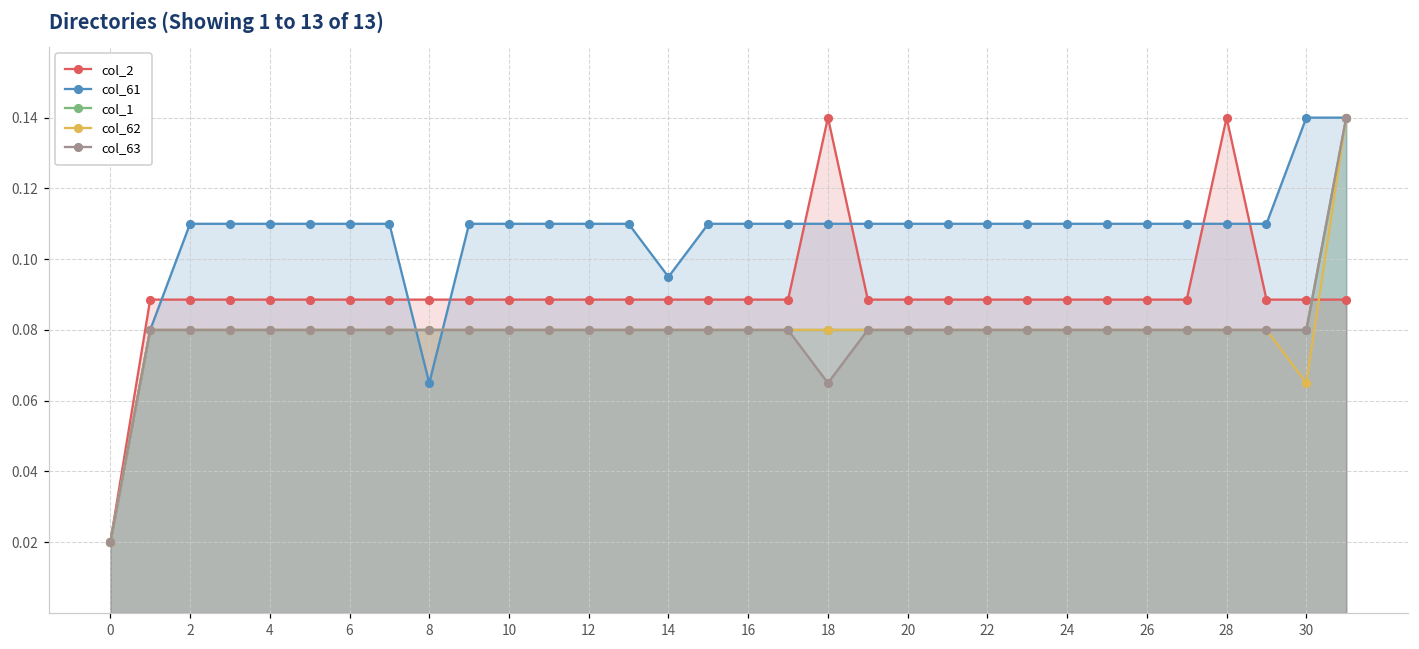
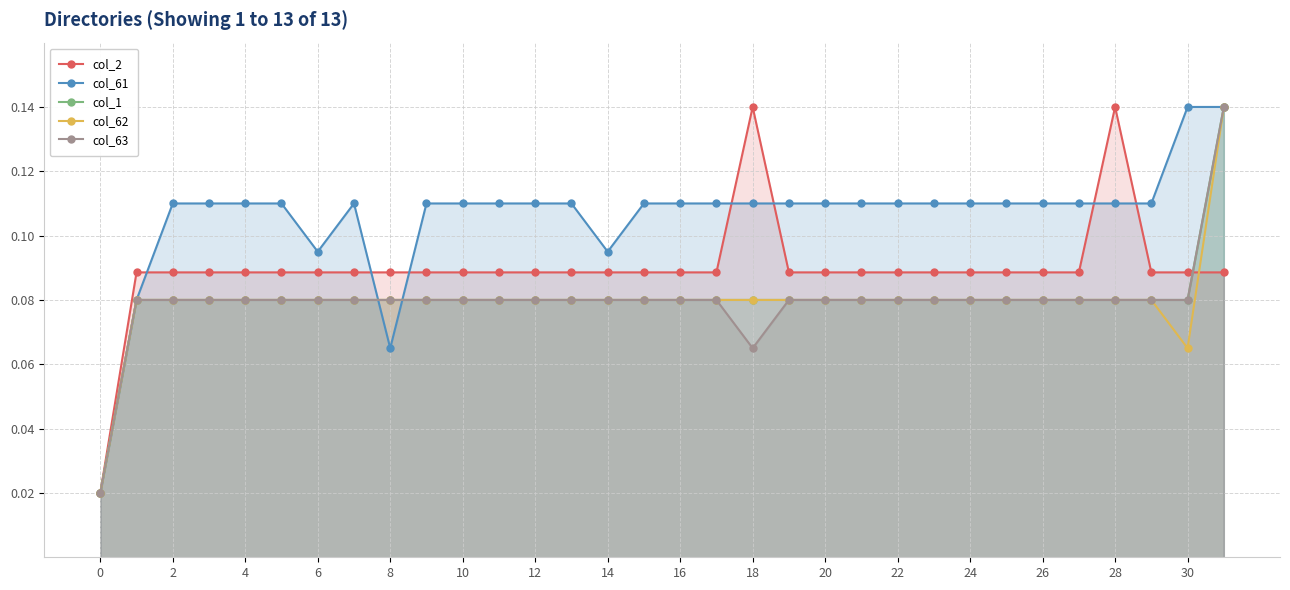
col_61, 6: 0.110 -> 0.095
